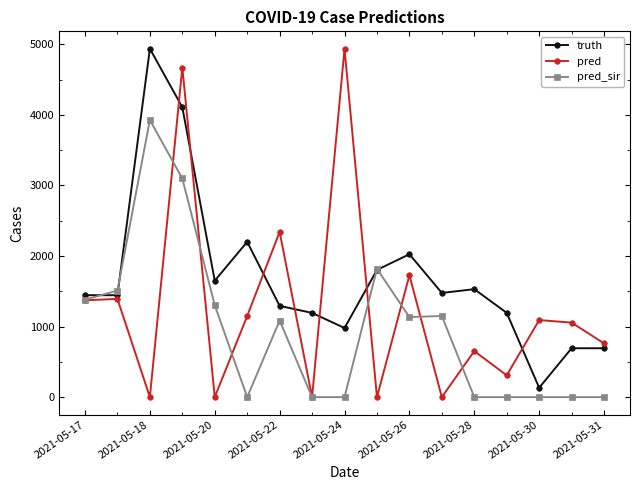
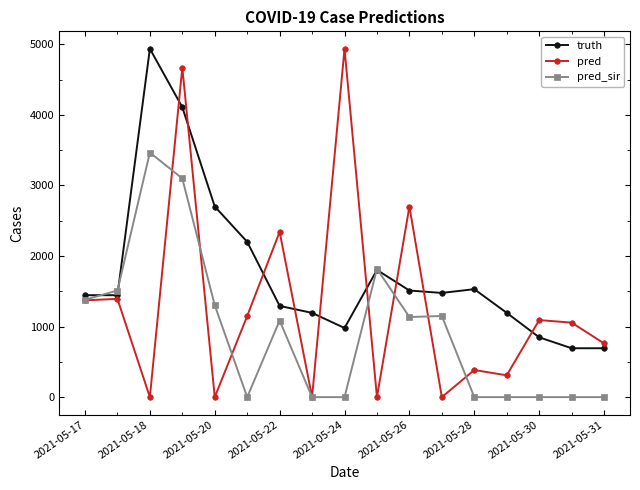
pred_sir, 2021-05-18: 3900 -> 3500
truth, 2021-05-20: 1700 -> 2700
truth, 2021-05-26: 2000 -> 1500
pred, 2021-05-26: 1700 -> 2700
pred, 2021-05-28: 700 -> 400
truth, 2021-05-30: 100 -> 800
